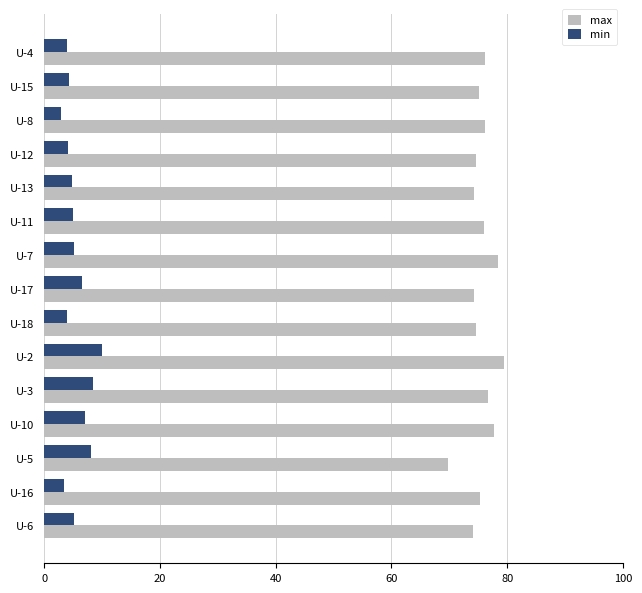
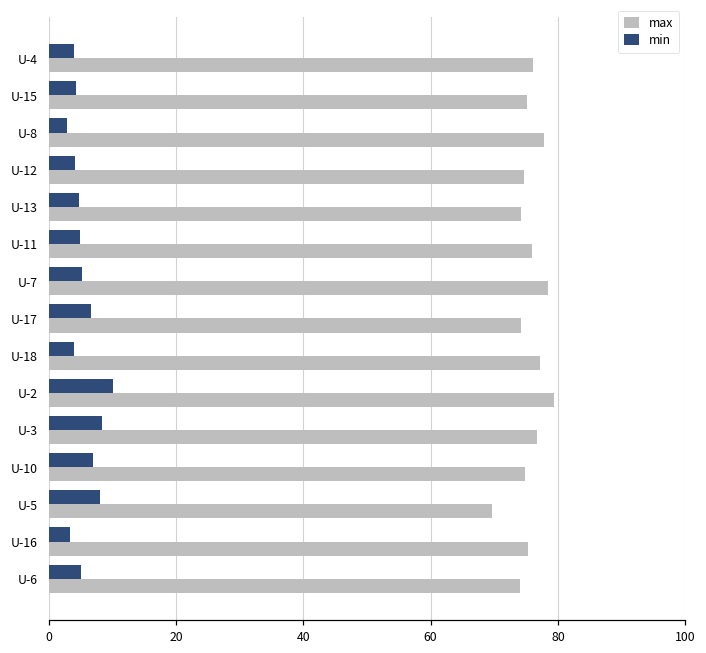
max, U-8: 76 -> 78
max, U-18: 75 -> 77
max, U-10: 78 -> 75
